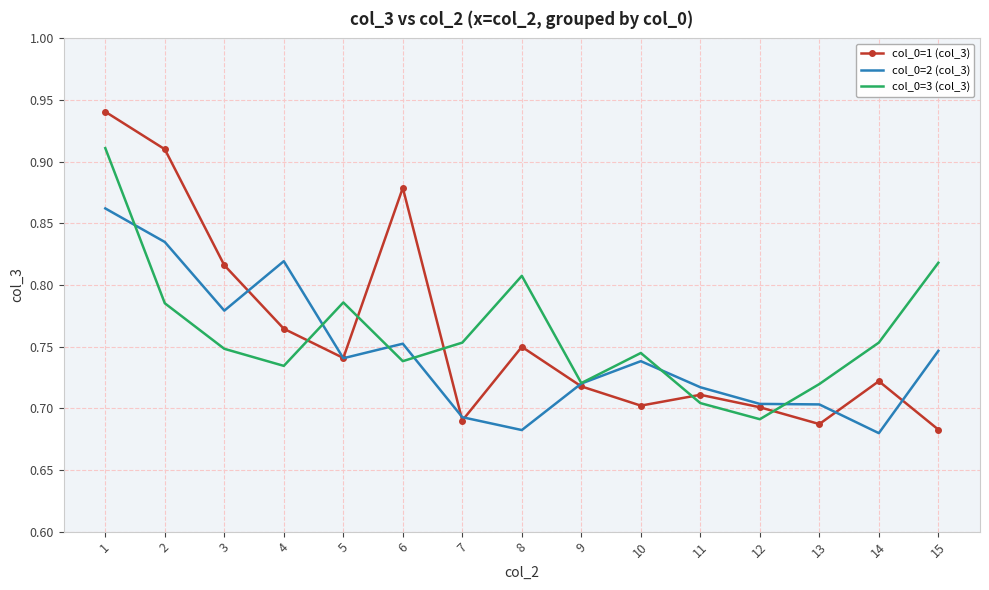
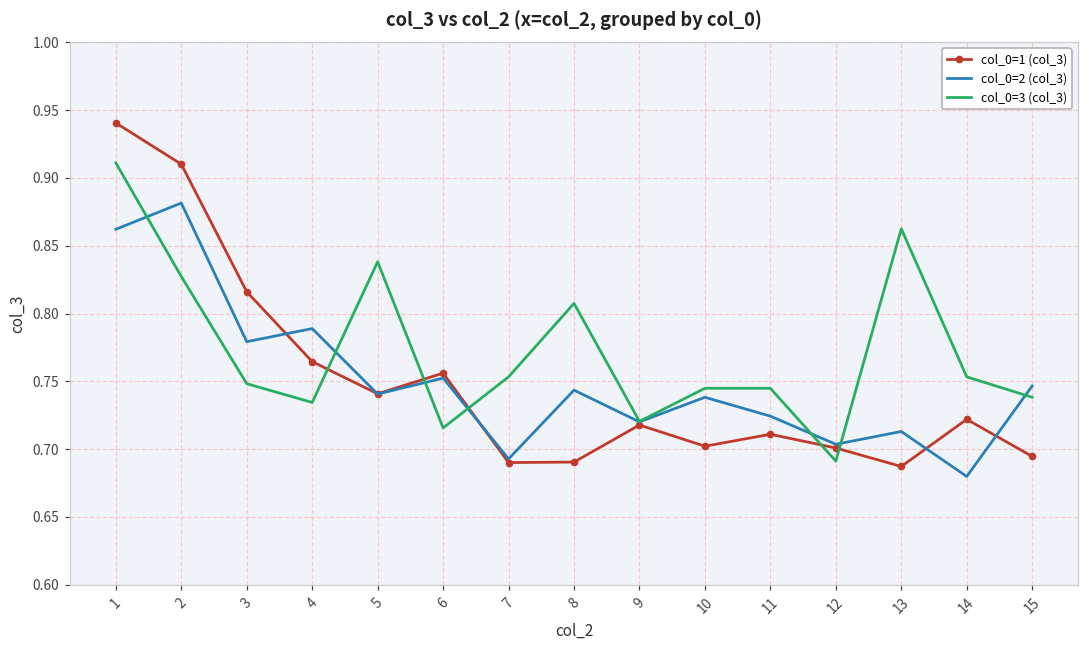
col_0=2 (col_3), 2: 0.835 -> 0.881
col_0=3 (col_3), 2: 0.785 -> 0.827
col_0=2 (col_3), 4: 0.819 -> 0.789
col_0=3 (col_3), 5: 0.786 -> 0.838
col_0=1 (col_3), 6: 0.879 -> 0.756
col_0=3 (col_3), 6: 0.738 -> 0.716
col_0=1 (col_3), 8: 0.750 -> 0.690
col_0=2 (col_3), 8: 0.682 -> 0.743
col_0=2 (col_3), 11: 0.717 -> 0.724
col_0=3 (col_3), 11: 0.704 -> 0.745
col_0=2 (col_3), 13: 0.703 -> 0.713
col_0=3 (col_3), 13: 0.720 -> 0.863
col_0=1 (col_3), 15: 0.683 -> 0.695
col_0=3 (col_3), 15: 0.818 -> 0.738
